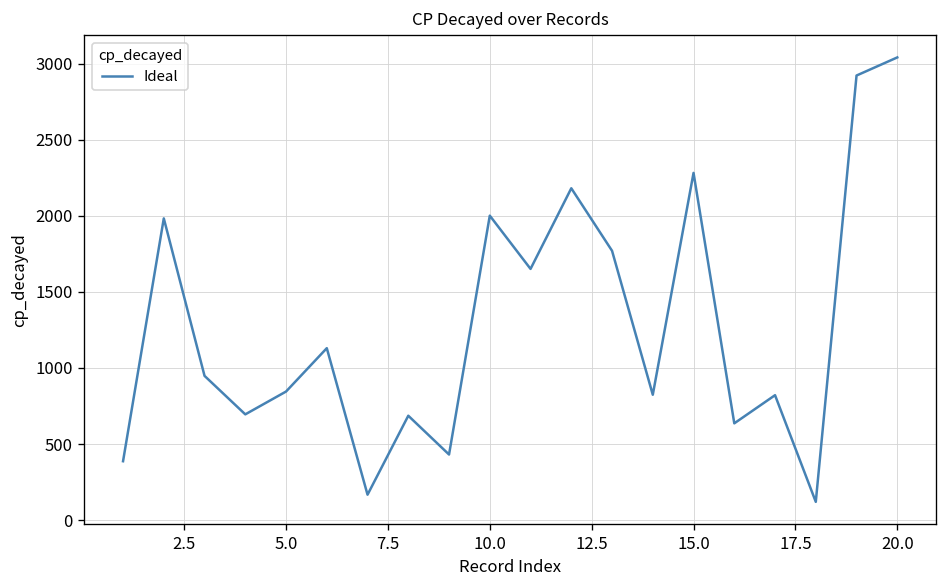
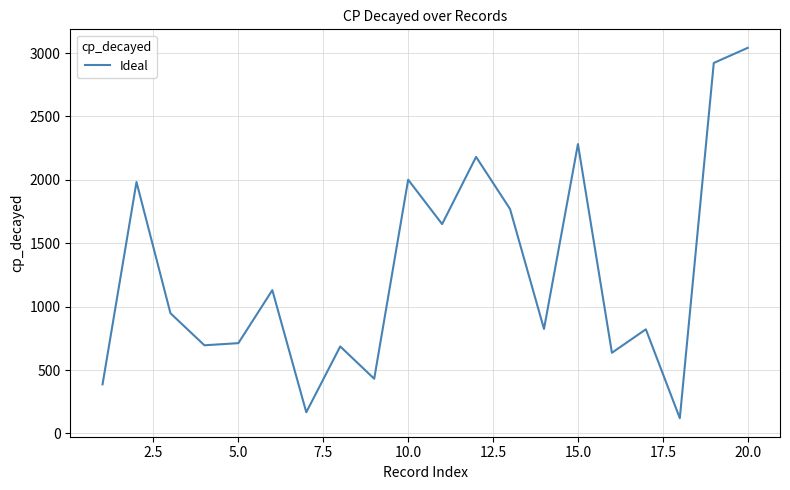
5.0: 850 -> 710
